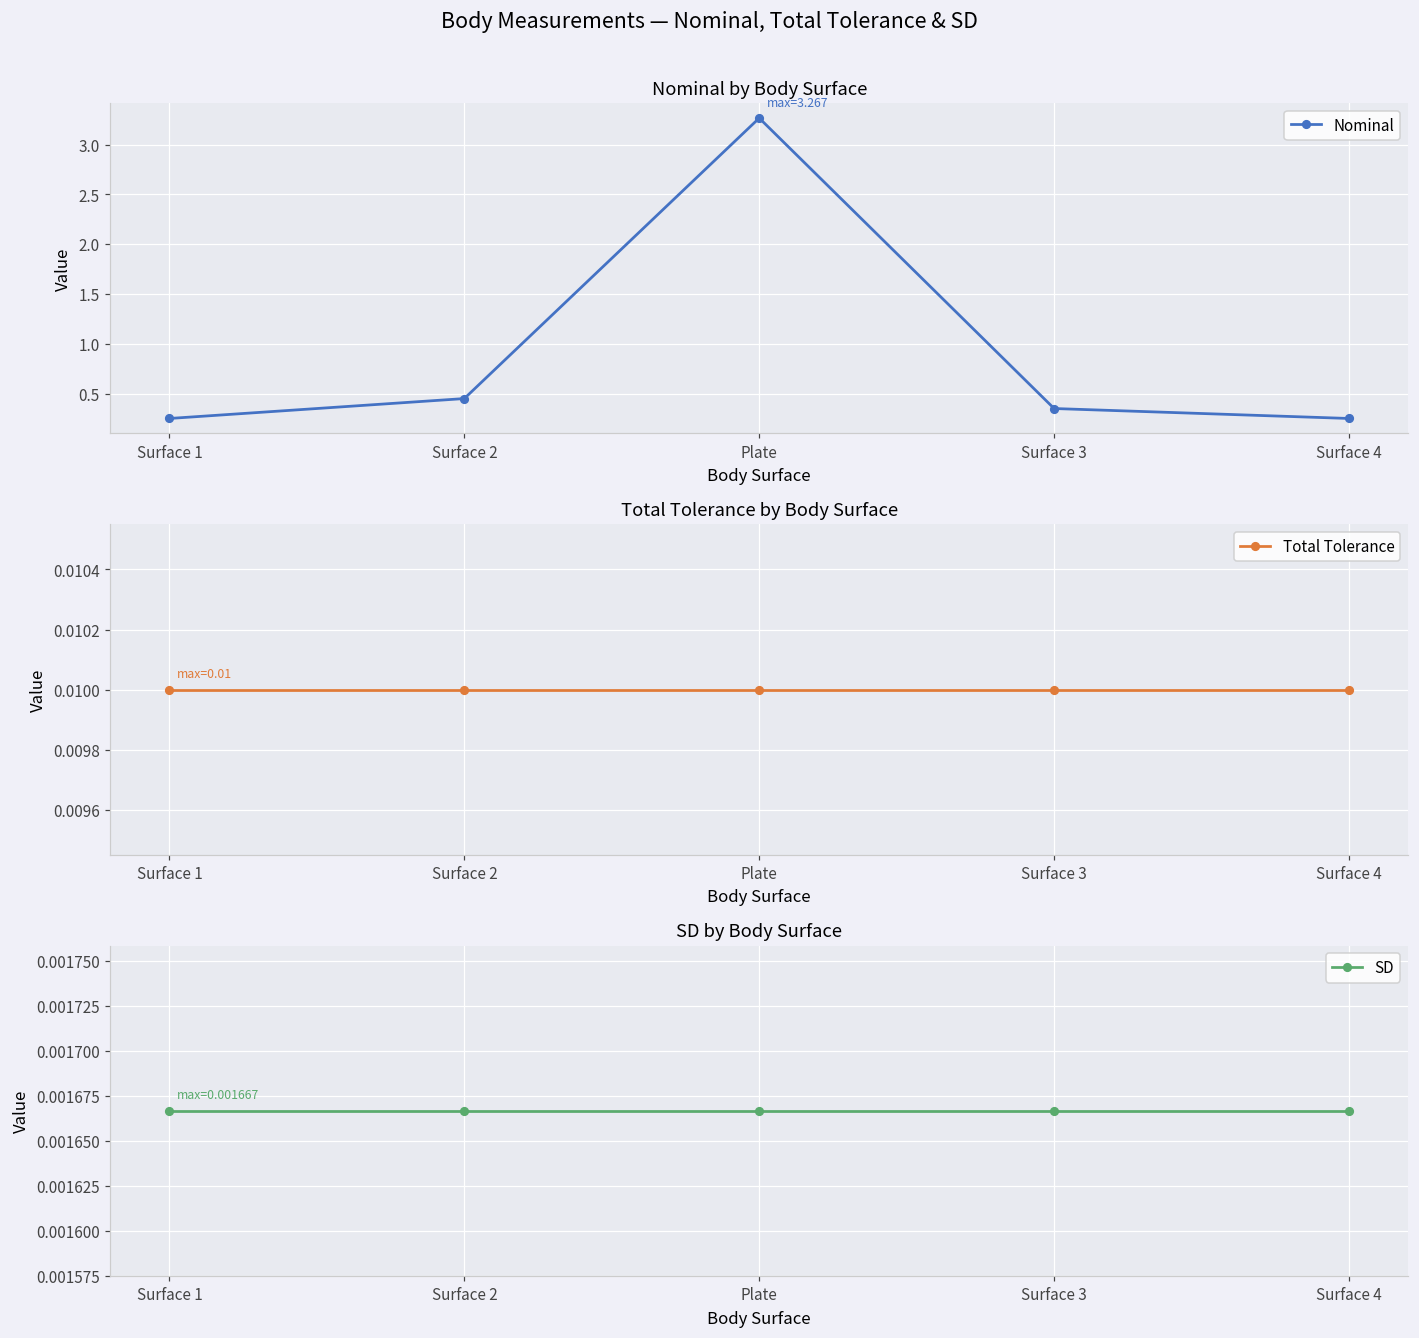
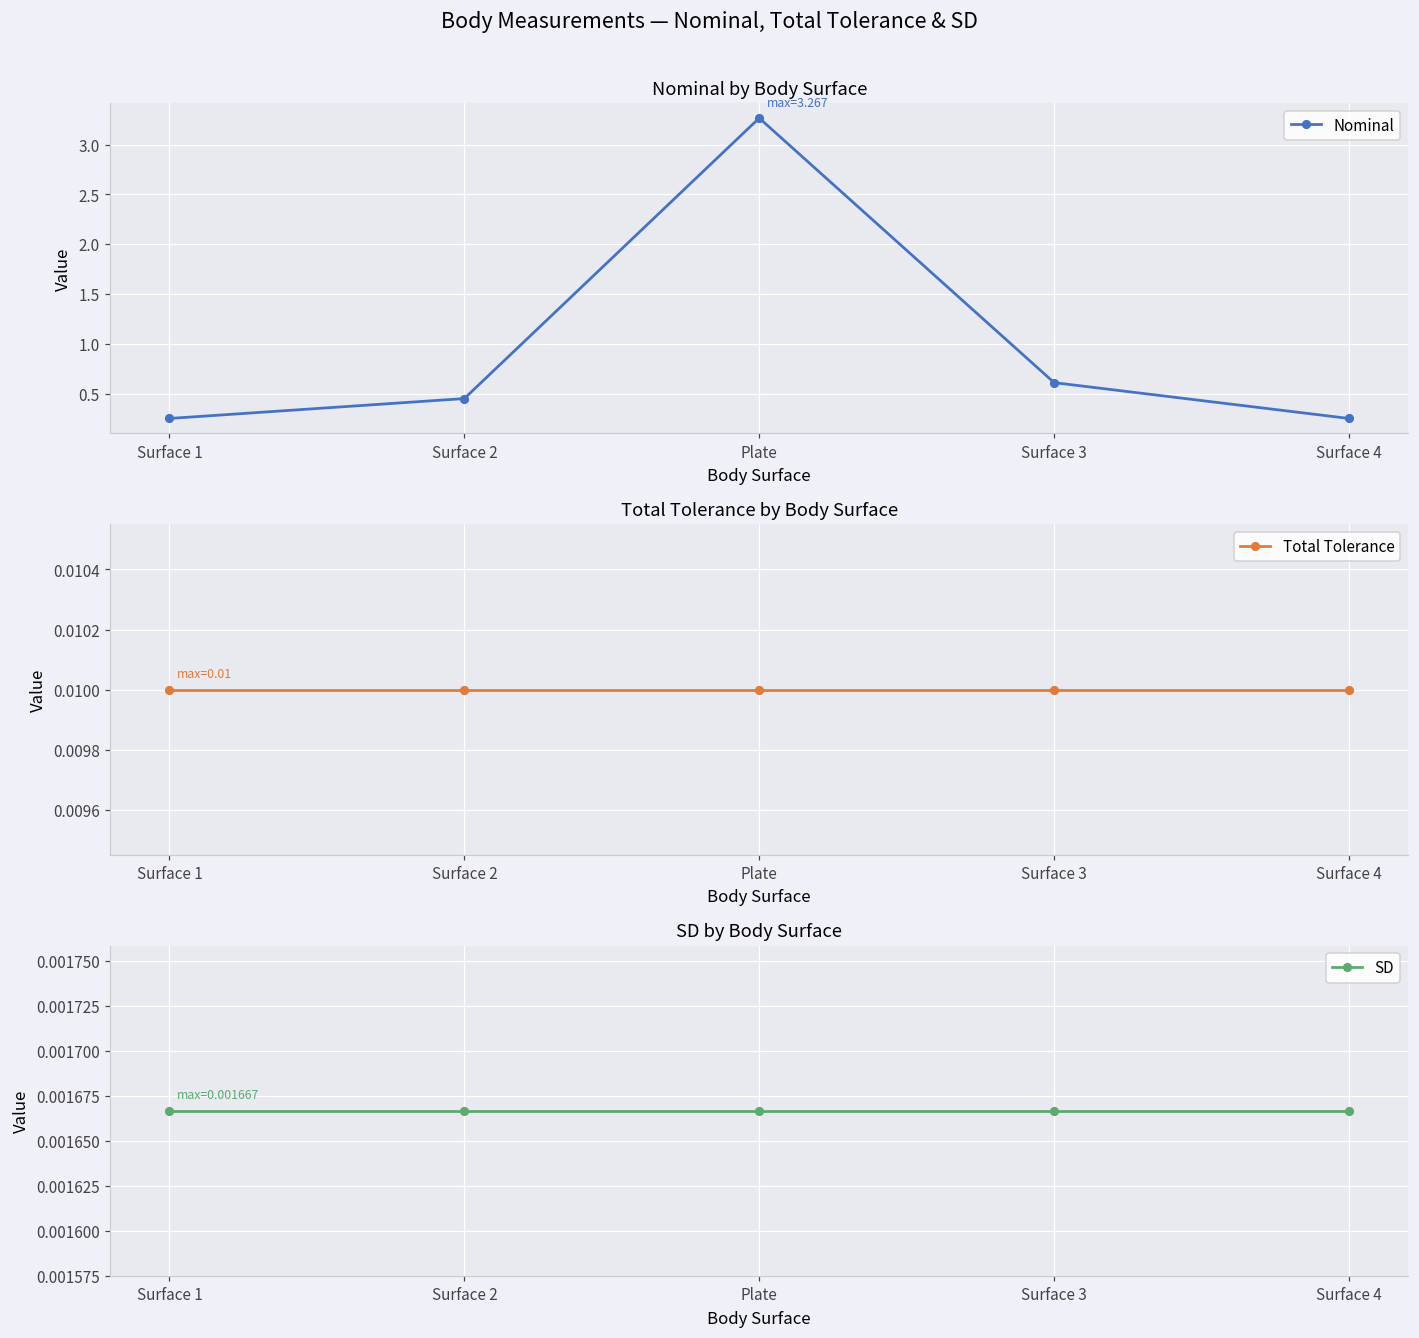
Nominal by Body Surface, Surface 3: 0.4 -> 0.6
